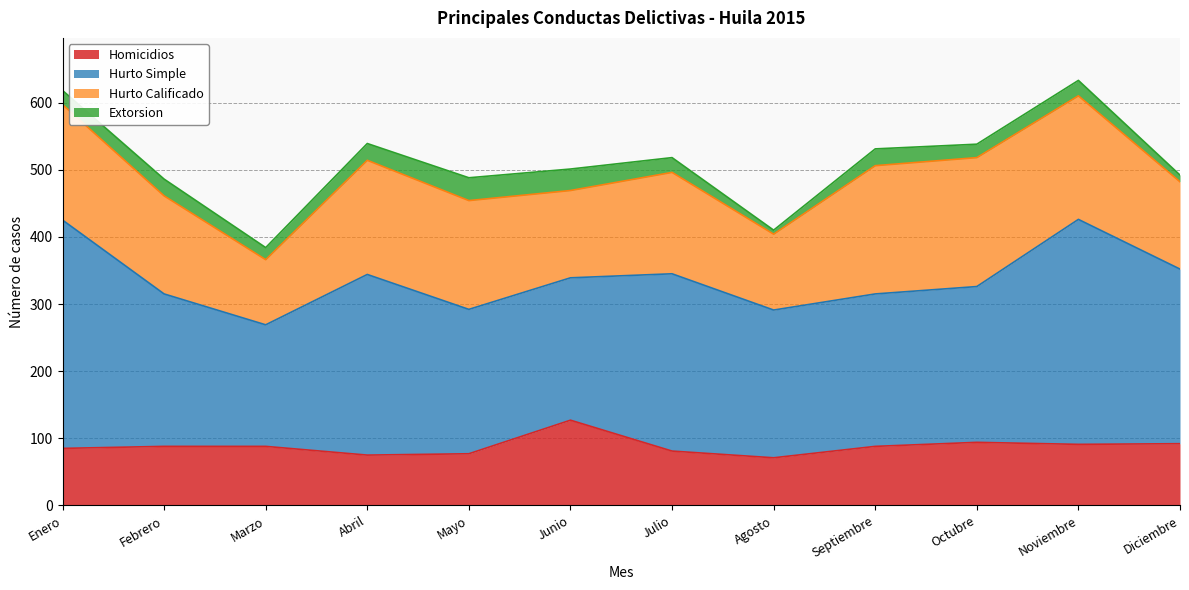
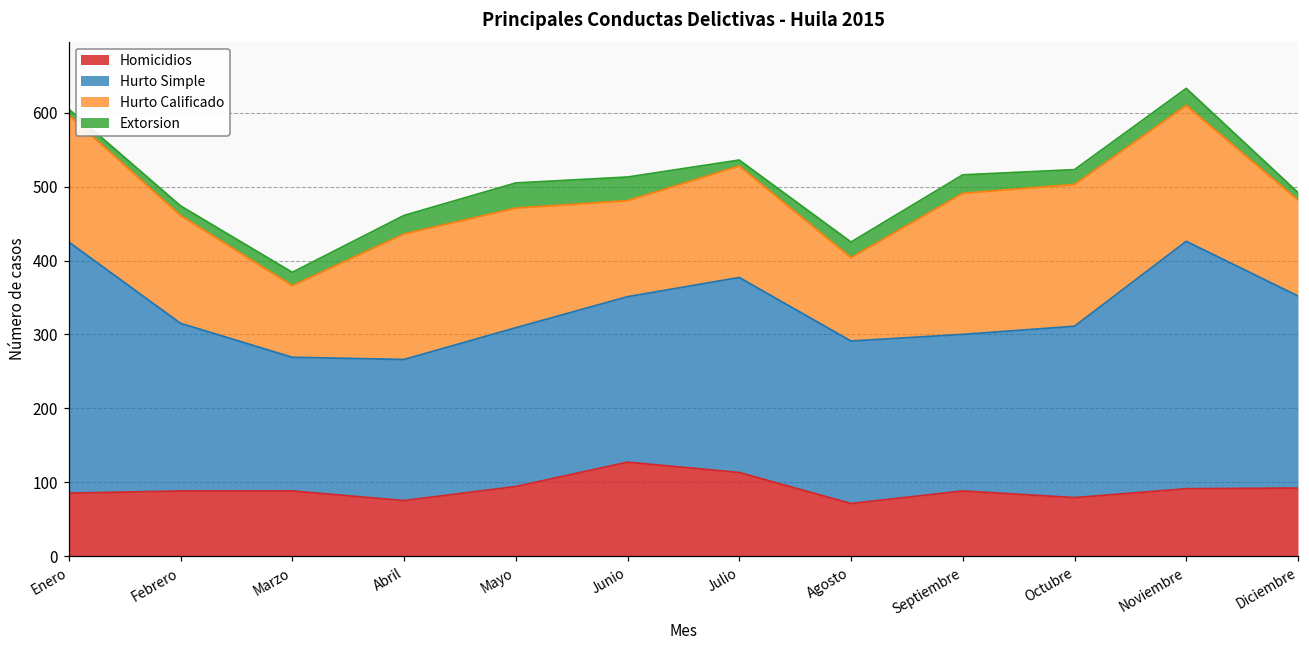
Extorsion, Enero: 20 -> 10
Extorsion, Febrero: 30 -> 10
Hurto Simple, Abril: 270 -> 190
Homicidios, Mayo: 80 -> 90
Hurto Simple, Junio: 210 -> 220
Homicidios, Julio: 80 -> 110
Extorsion, Julio: 20 -> 10
Extorsion, Agosto: 10 -> 20
Hurto Simple, Septiembre: 230 -> 210
Homicidios, Octubre: 90 -> 80
